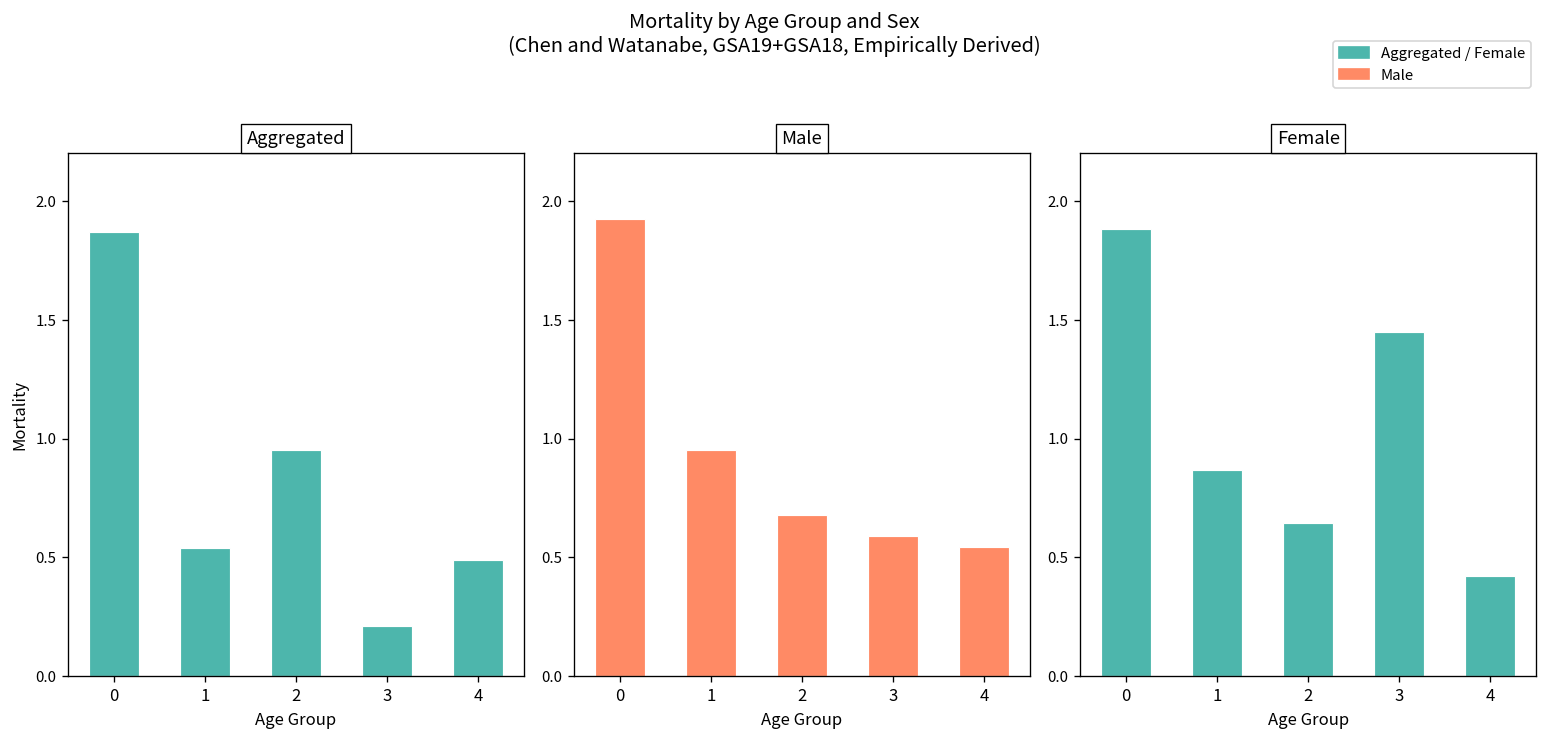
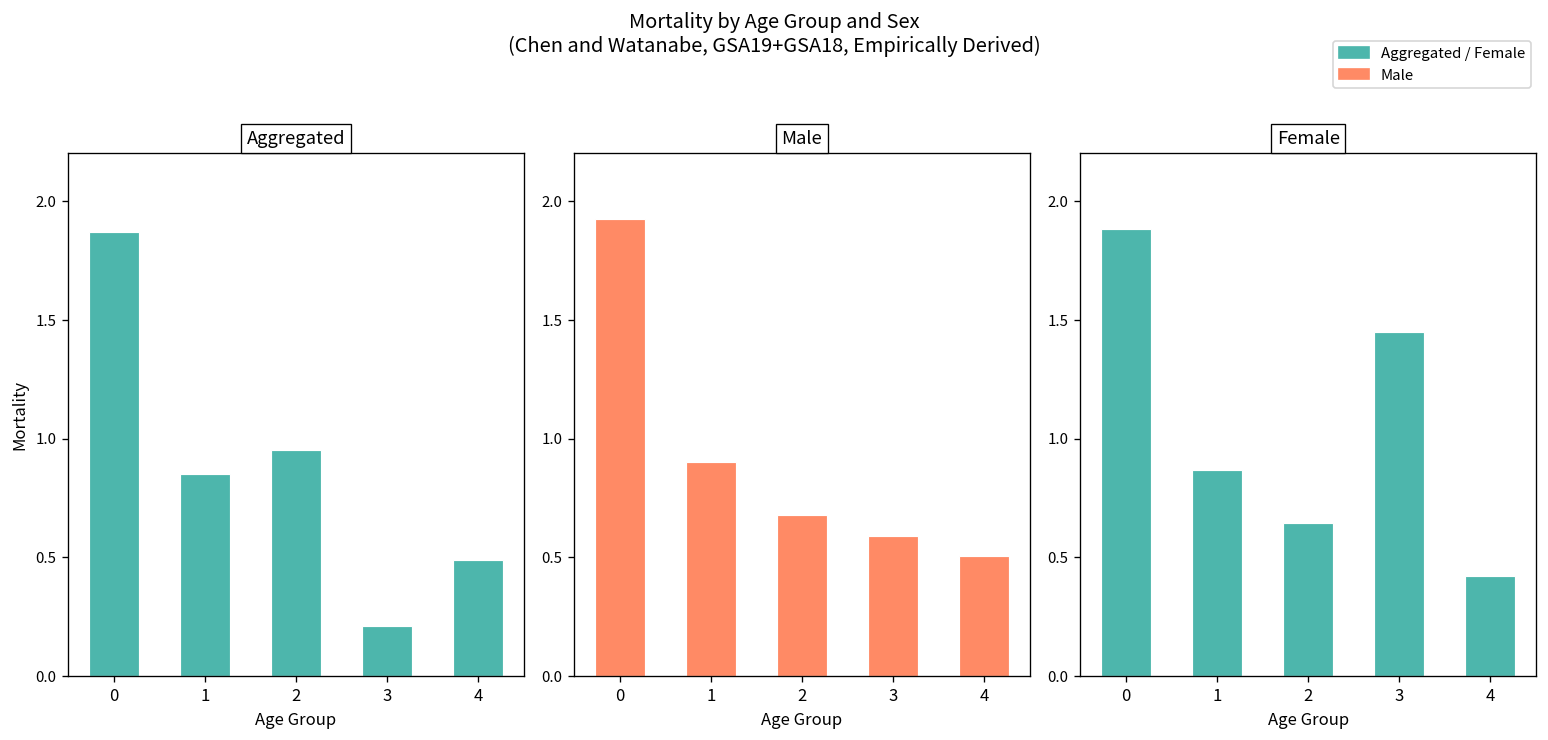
Aggregated, 1: 0.54 -> 0.85
Male, 1: 0.95 -> 0.90
Male, 4: 0.55 -> 0.50
